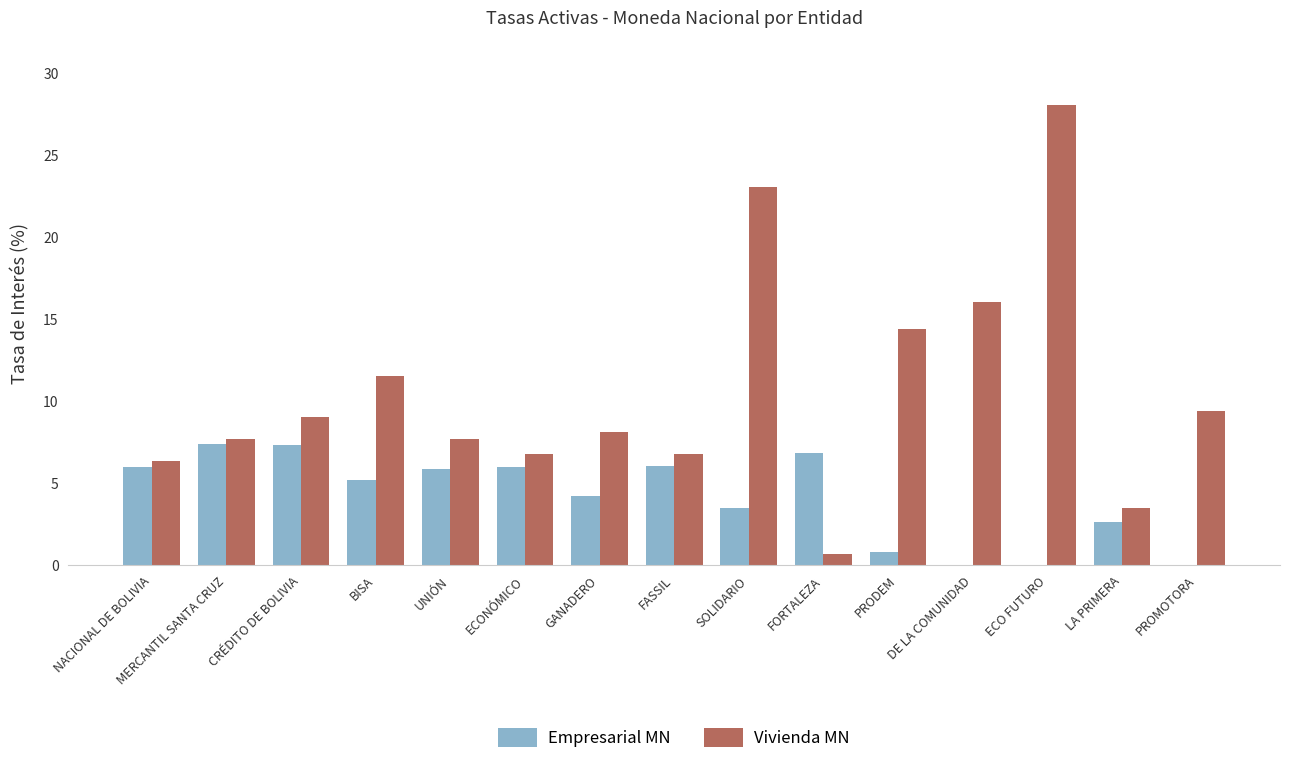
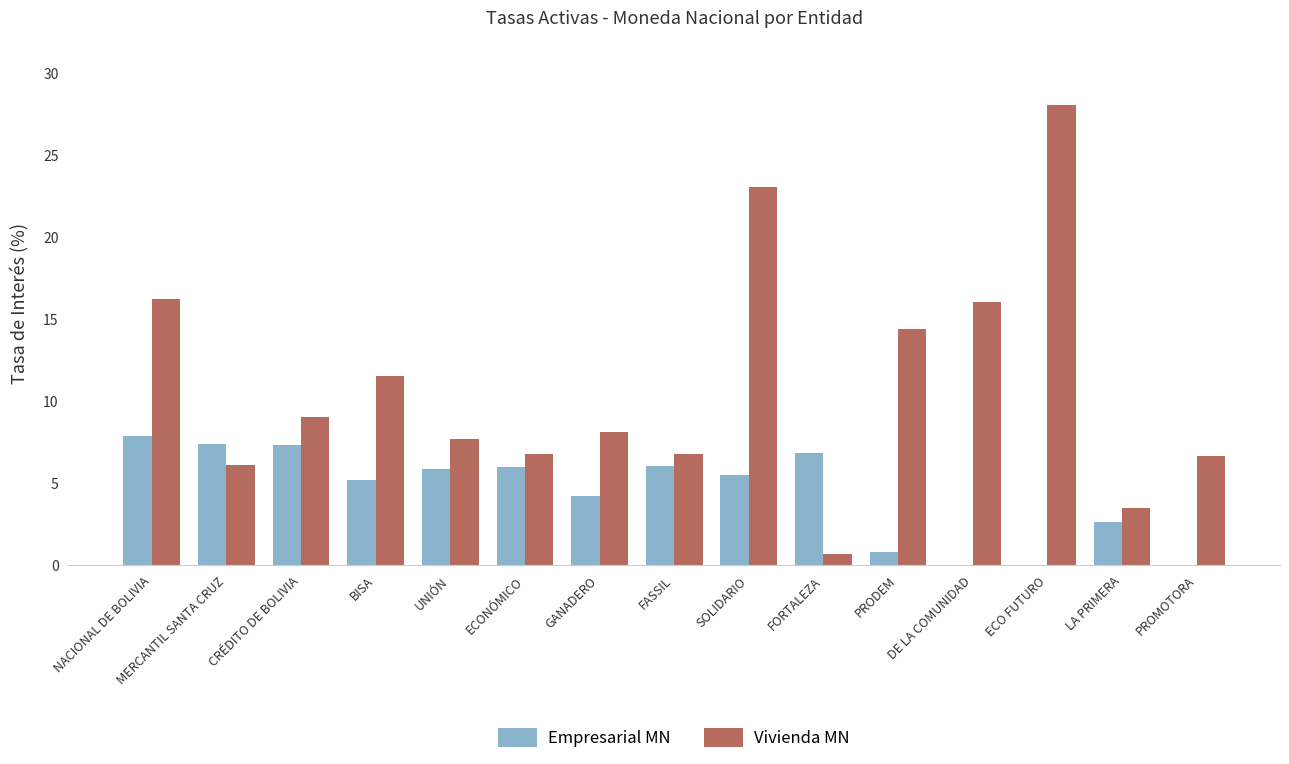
Empresarial MN, NACIONAL DE BOLIVIA: 6.0 -> 7.9
Vivienda MN, NACIONAL DE BOLIVIA: 6.3 -> 16.2
Vivienda MN, MERCANTIL SANTA CRUZ: 7.7 -> 6.1
Empresarial MN, SOLIDARIO: 3.5 -> 5.5
Vivienda MN, PROMOTORA: 9.4 -> 6.7
